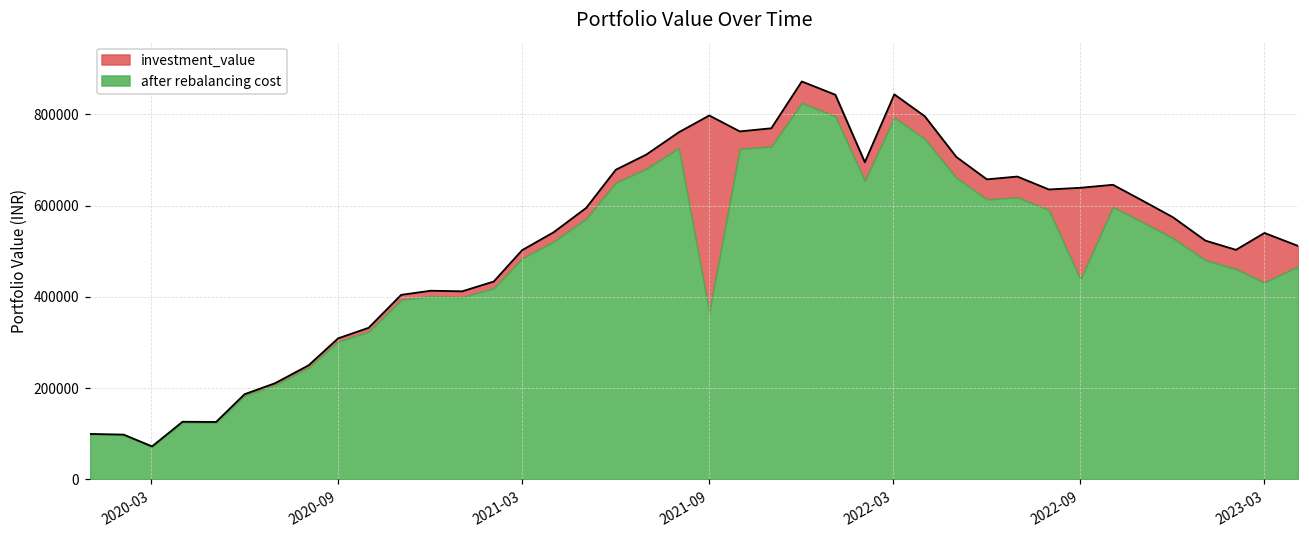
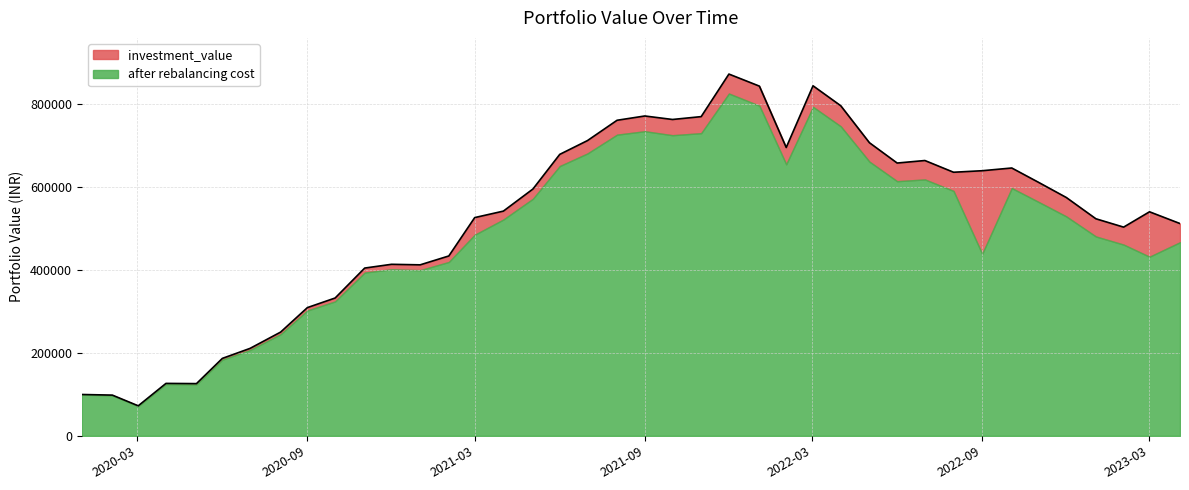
investment_value, 2021-03: 500000 -> 530000
investment_value, 2021-09: 800000 -> 770000
after rebalancing cost, 2021-09: 370000 -> 730000
